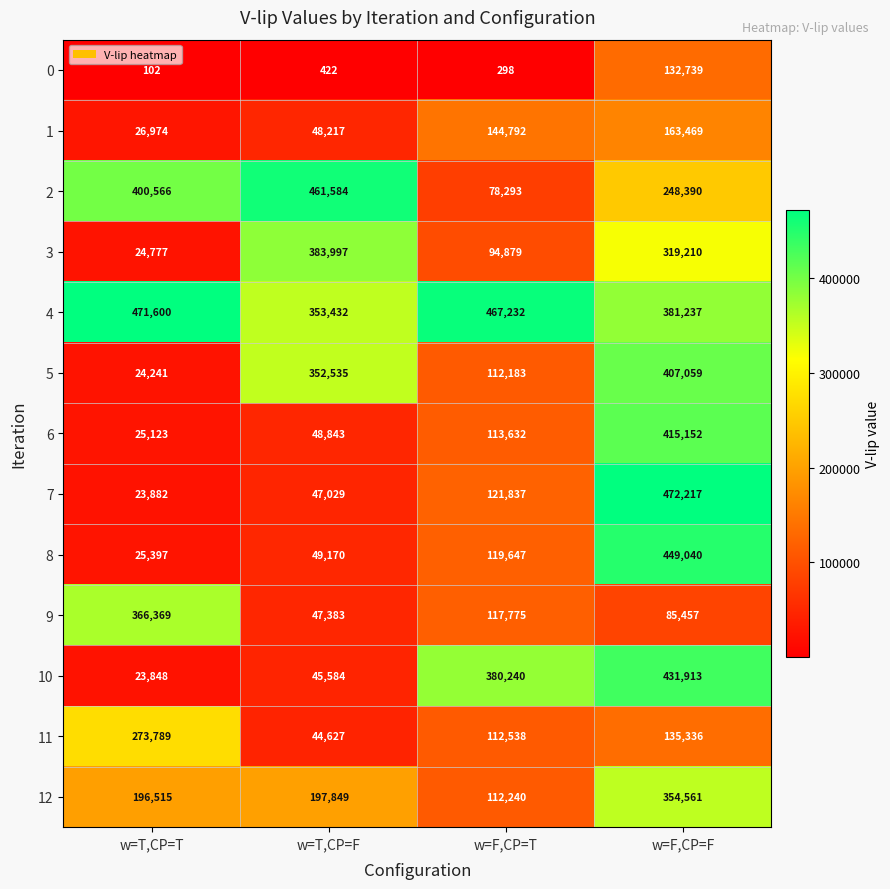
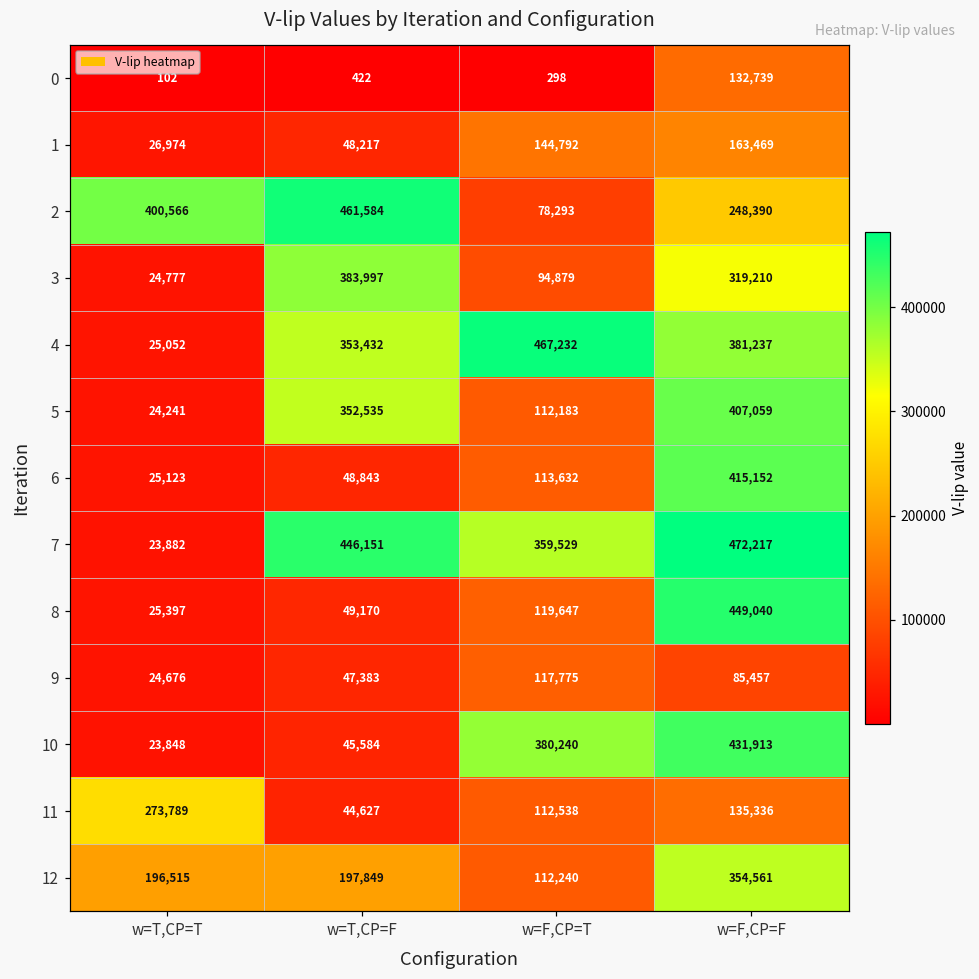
4, w=T,CP=T: 471,600 -> 25,052
7, w=T,CP=F: 47,029 -> 446,151
7, w=F,CP=T: 121,837 -> 359,529
9, w=T,CP=T: 366,369 -> 24,676
